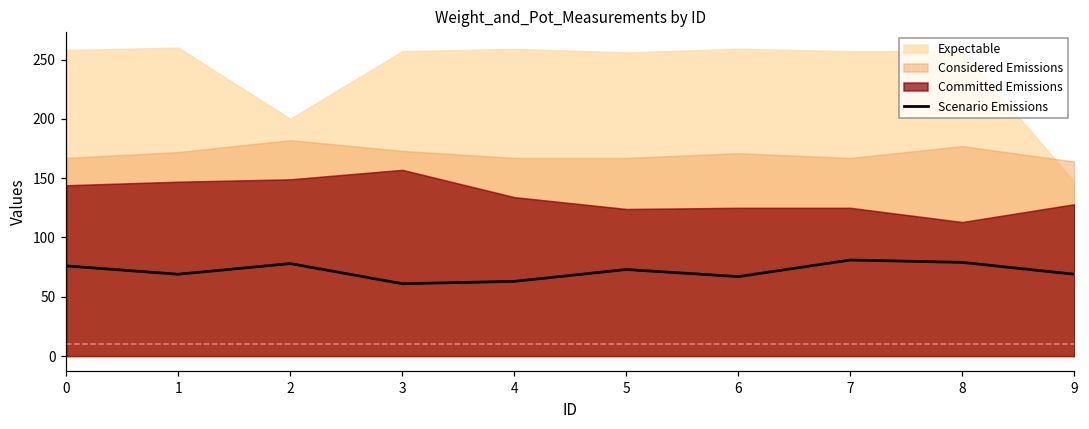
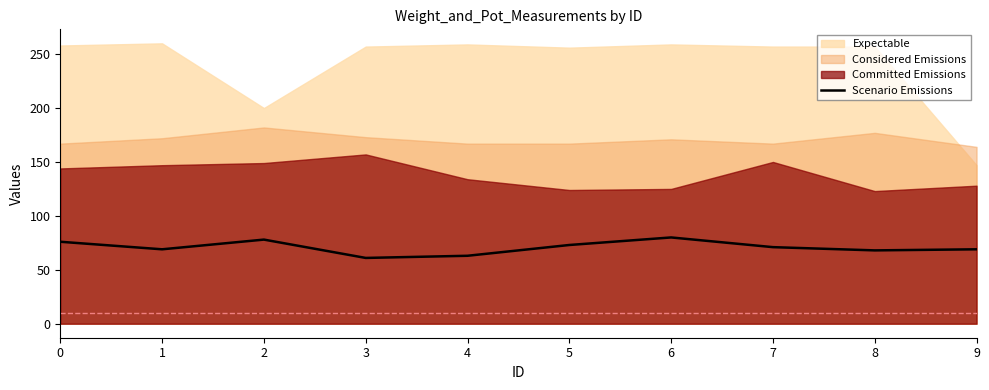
Scenario Emissions, 6: 67 -> 80
Scenario Emissions, 7: 81 -> 71
Committed Emissions, 7: 125 -> 150
Scenario Emissions, 8: 79 -> 68
Committed Emissions, 8: 113 -> 123
